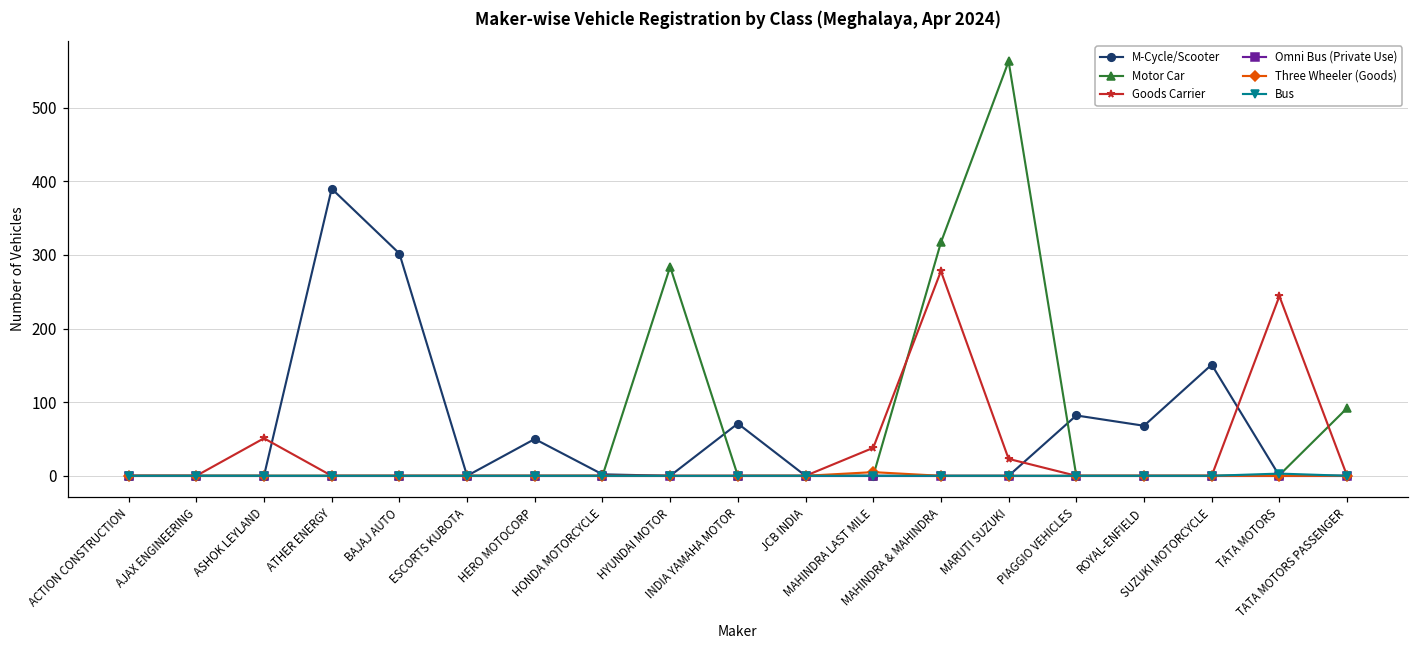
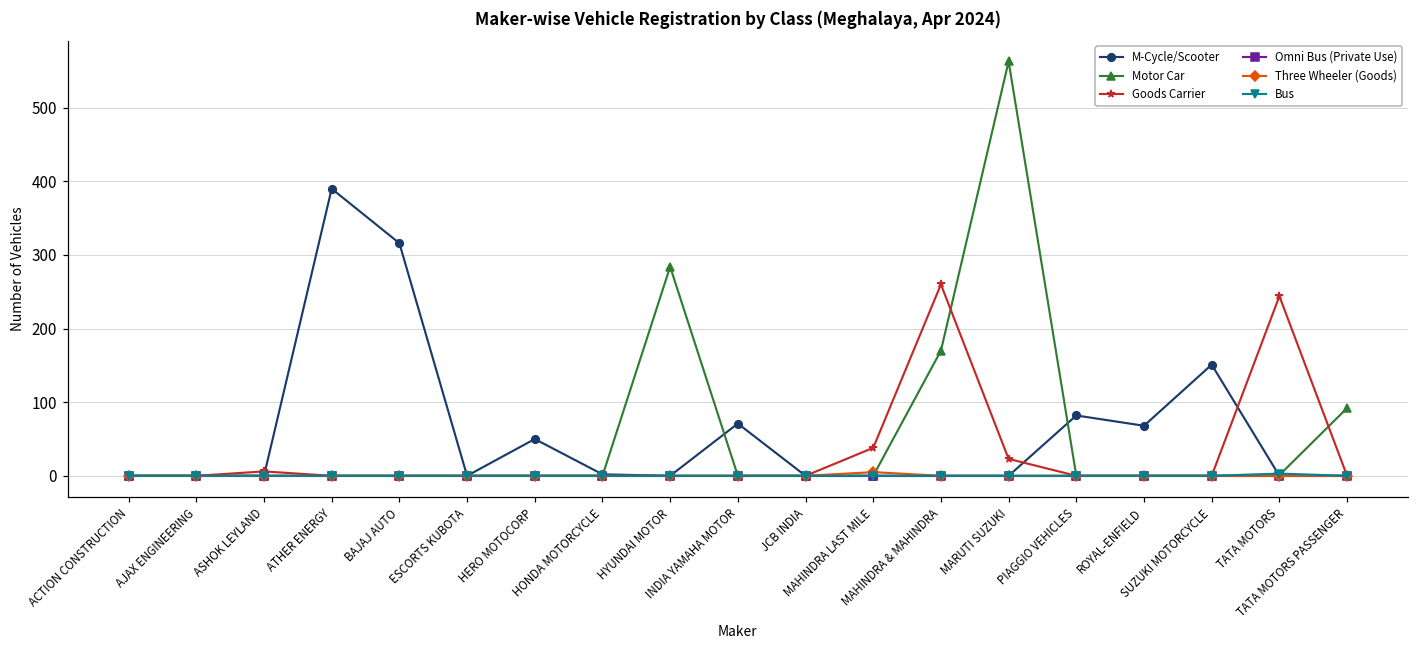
Goods Carrier, ASHOK LEYLAND: 50 -> 10
M-Cycle/Scooter, BAJAJ AUTO: 300 -> 320
Motor Car, MAHINDRA & MAHINDRA: 320 -> 170
Goods Carrier, MAHINDRA & MAHINDRA: 280 -> 260
